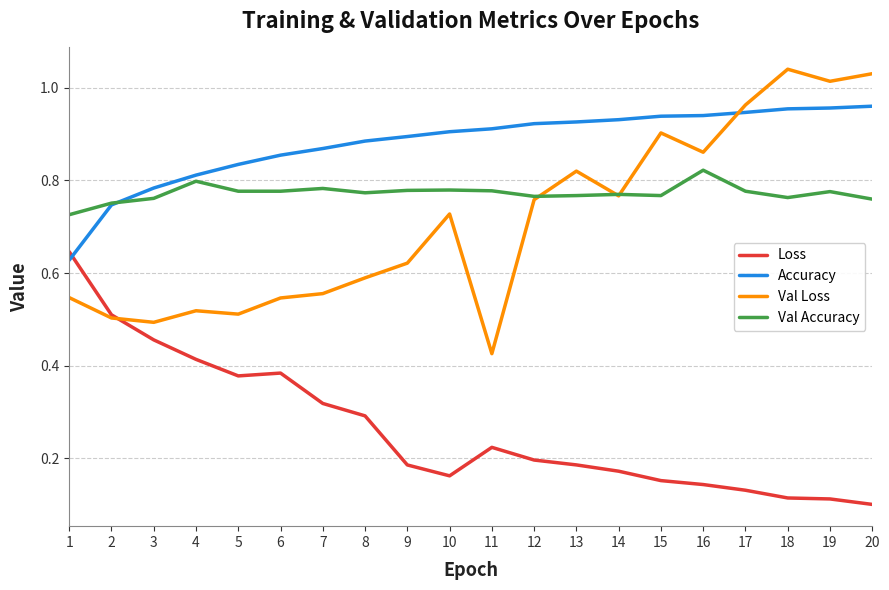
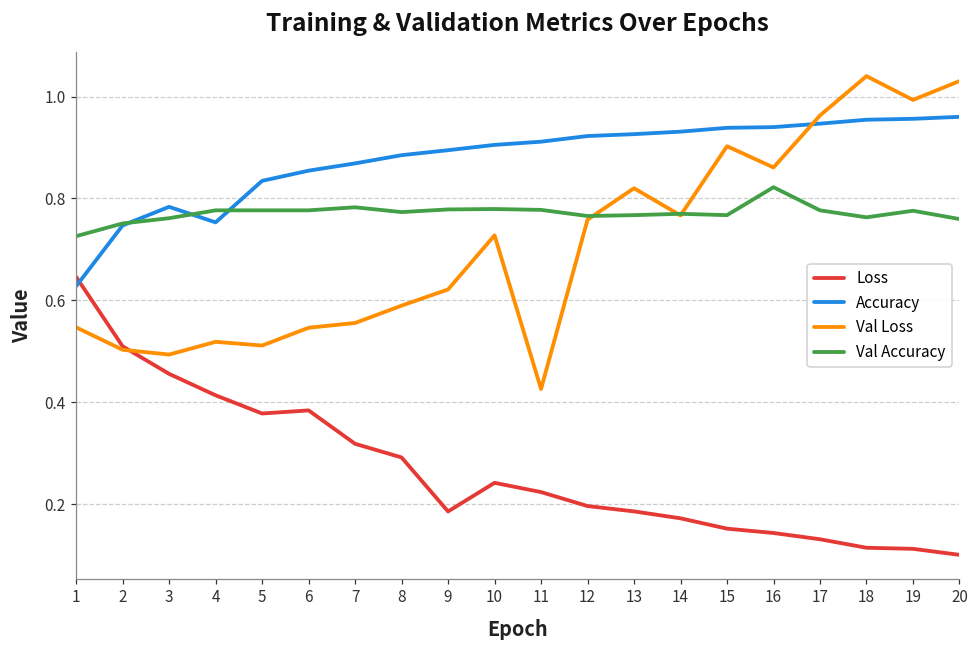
Accuracy, 4: 0.81 -> 0.75
Val Accuracy, 4: 0.80 -> 0.78
Loss, 10: 0.16 -> 0.24
Val Loss, 19: 1.01 -> 0.99
